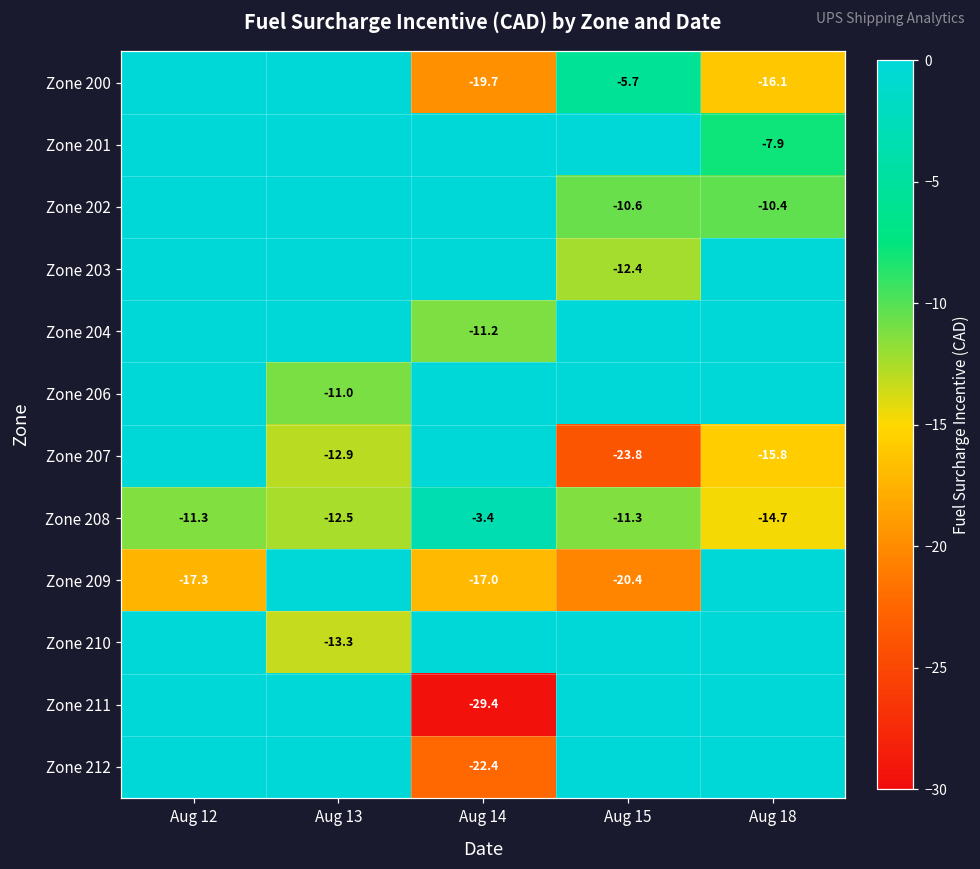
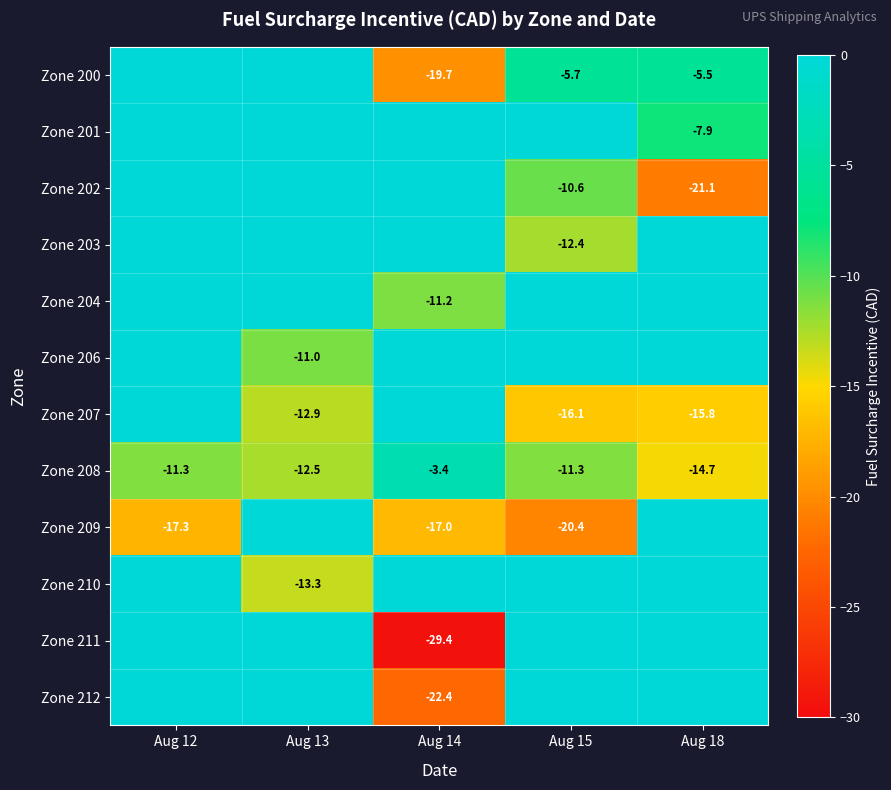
Zone 200, Aug 18: -16.1 -> -5.5
Zone 202, Aug 18: -10.4 -> -21.1
Zone 207, Aug 15: -23.8 -> -16.1
